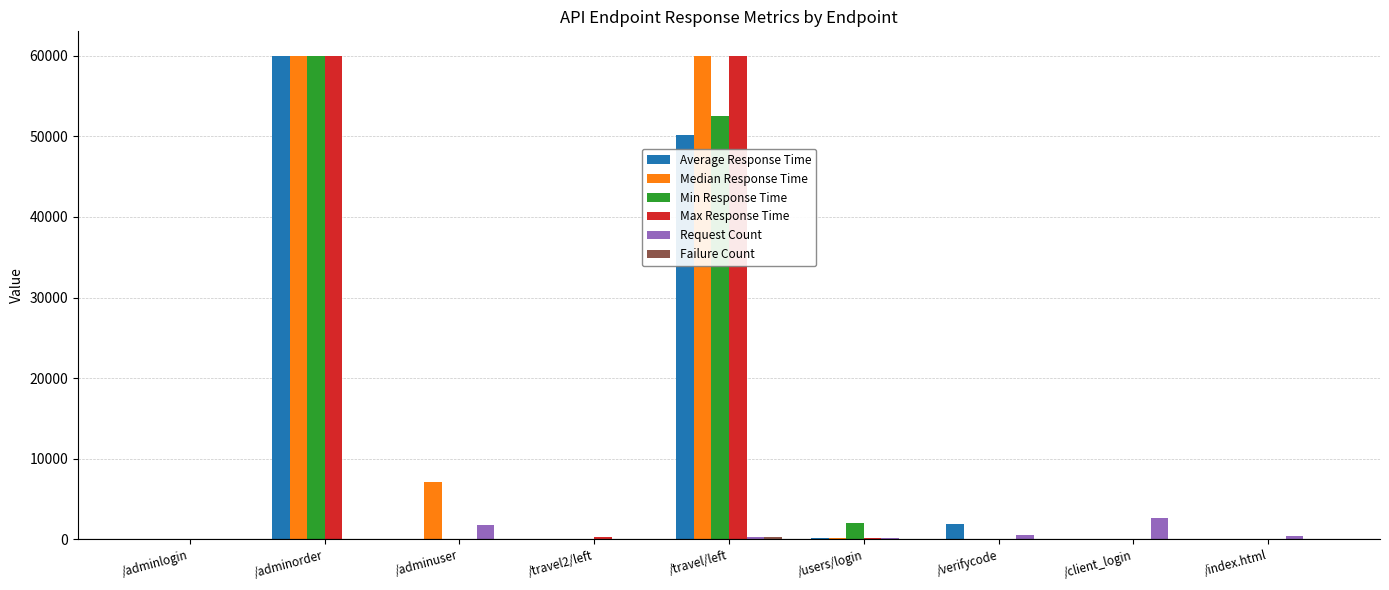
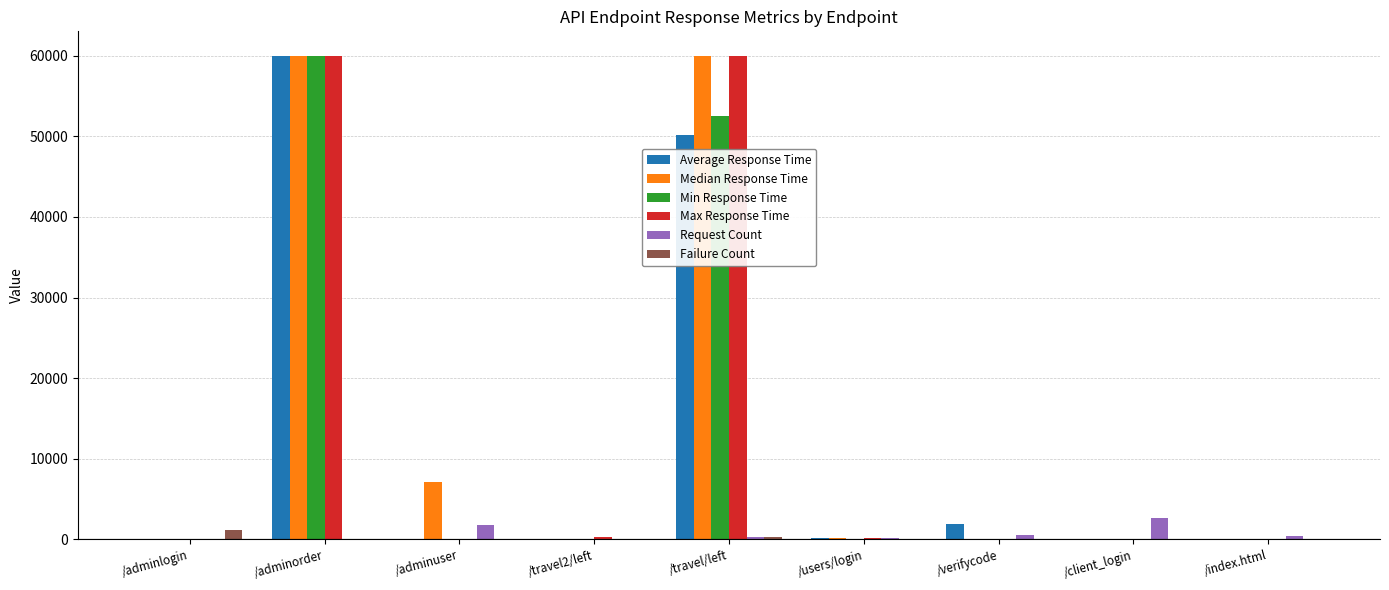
Failure Count, /adminlogin: 0 -> 1000
Min Response Time, /users/login: 2000 -> 0
